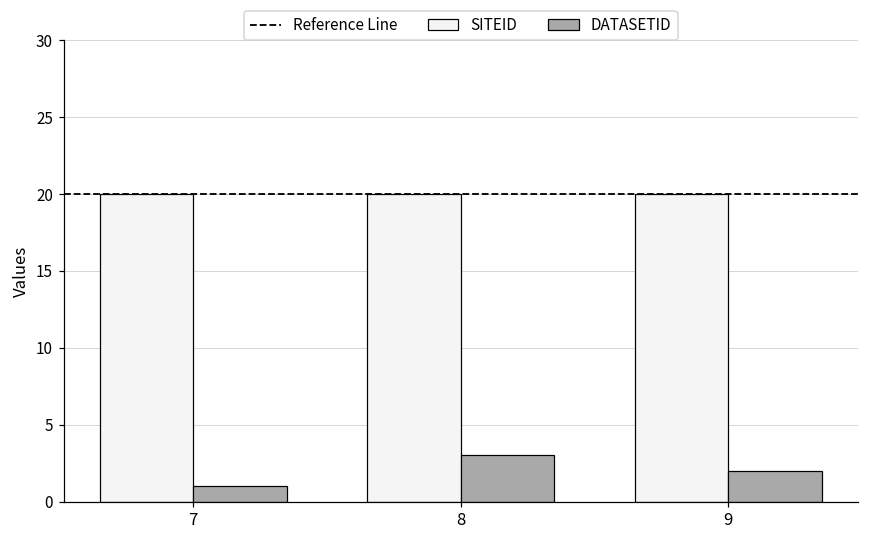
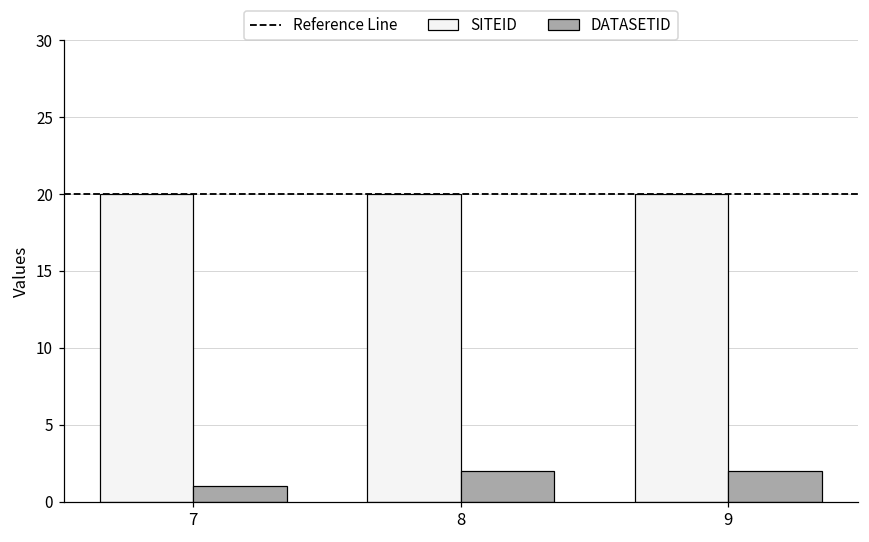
DATASETID, 8: 3 -> 2
